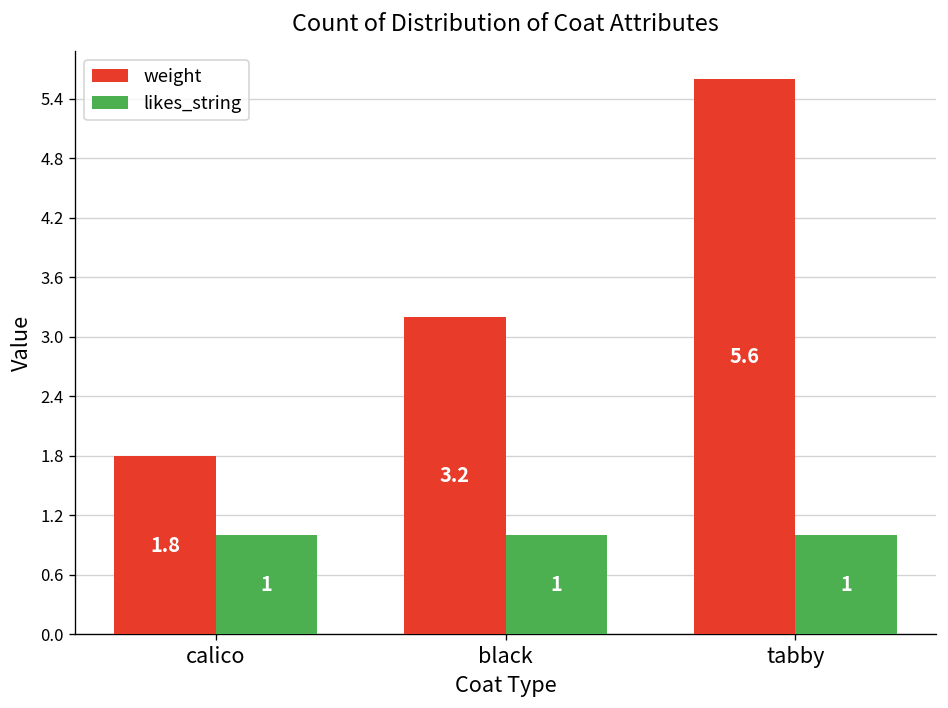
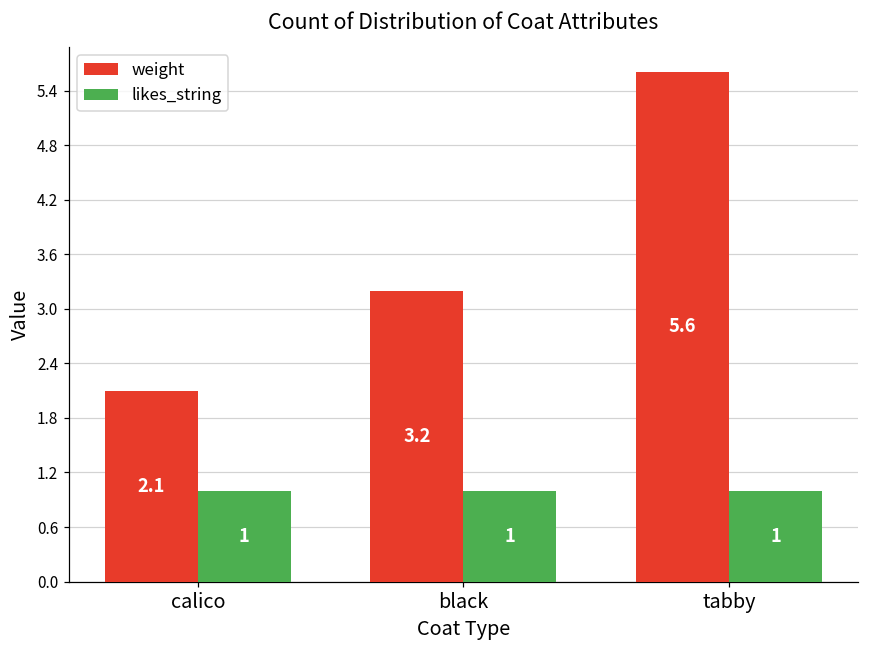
weight, calico: 1.8 -> 2.1
